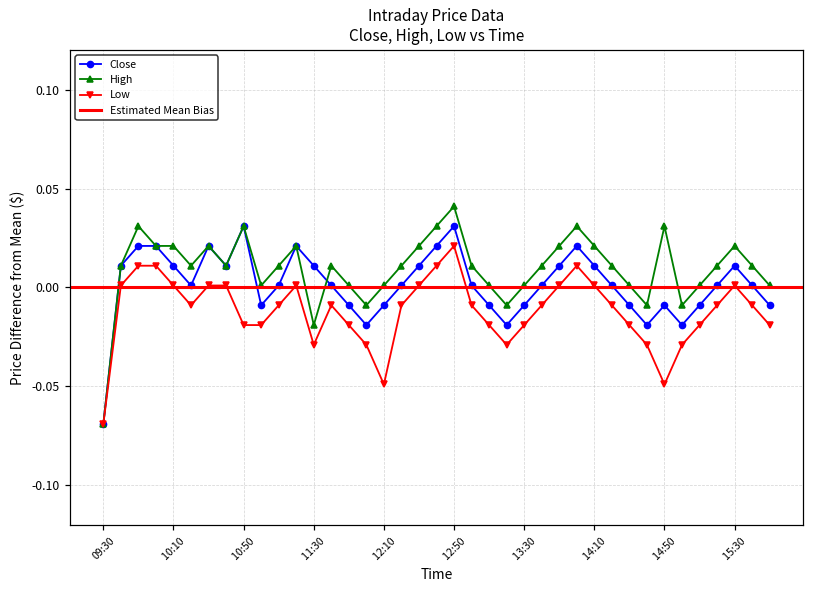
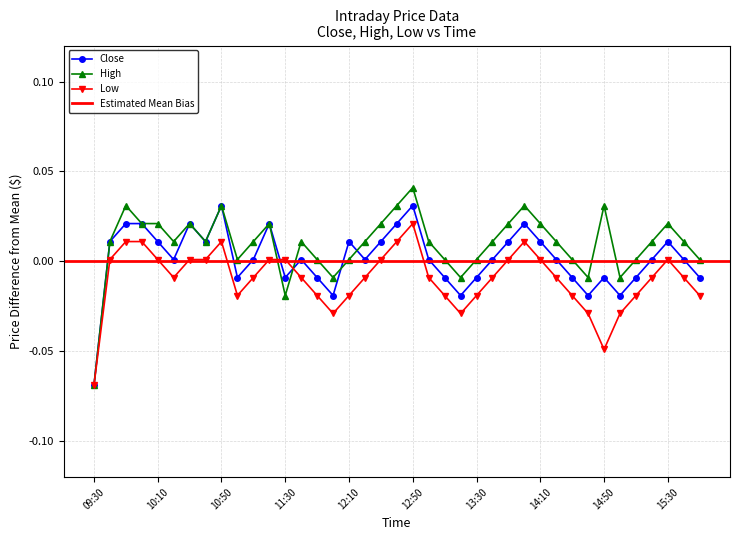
Low, 10:50: -0.019 -> 0.011
Close, 11:30: 0.011 -> -0.009
Low, 11:30: -0.029 -> 0.001
Close, 12:10: -0.009 -> 0.011
Low, 12:10: -0.049 -> -0.019
